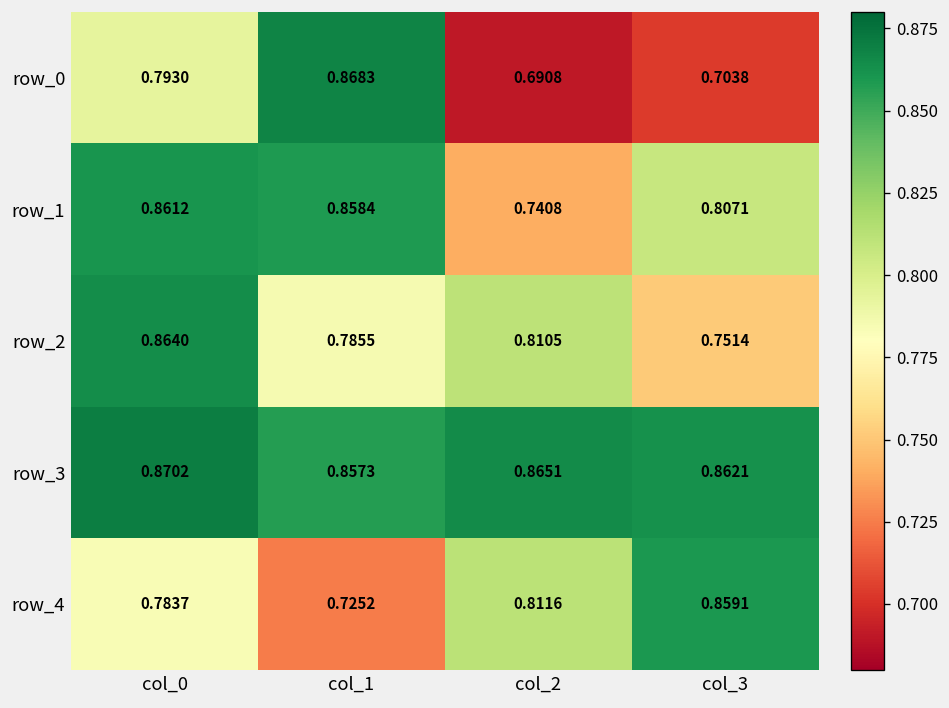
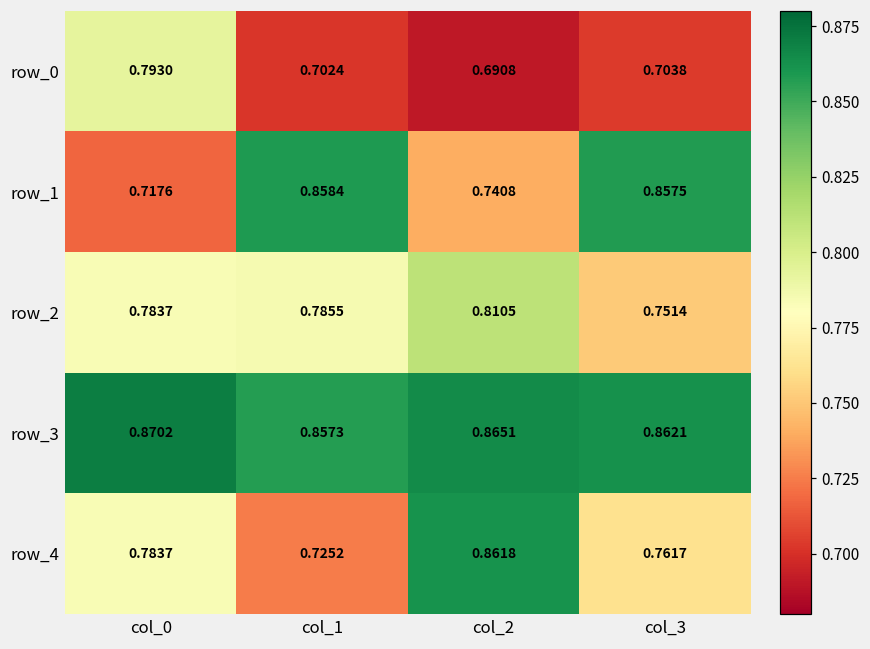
row_0, col_1: 0.8683 -> 0.7024
row_1, col_0: 0.8612 -> 0.7176
row_1, col_3: 0.8071 -> 0.8575
row_2, col_0: 0.8640 -> 0.7837
row_4, col_2: 0.8116 -> 0.8618
row_4, col_3: 0.8591 -> 0.7617
